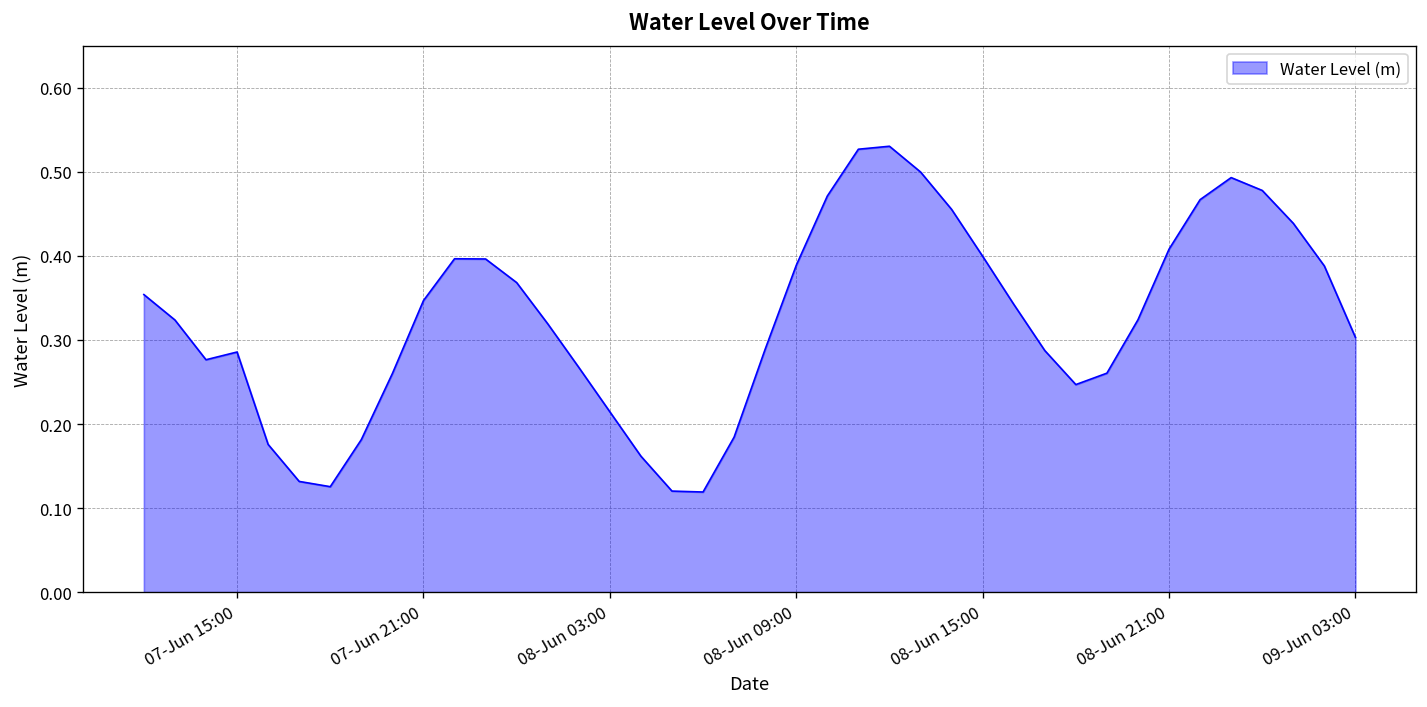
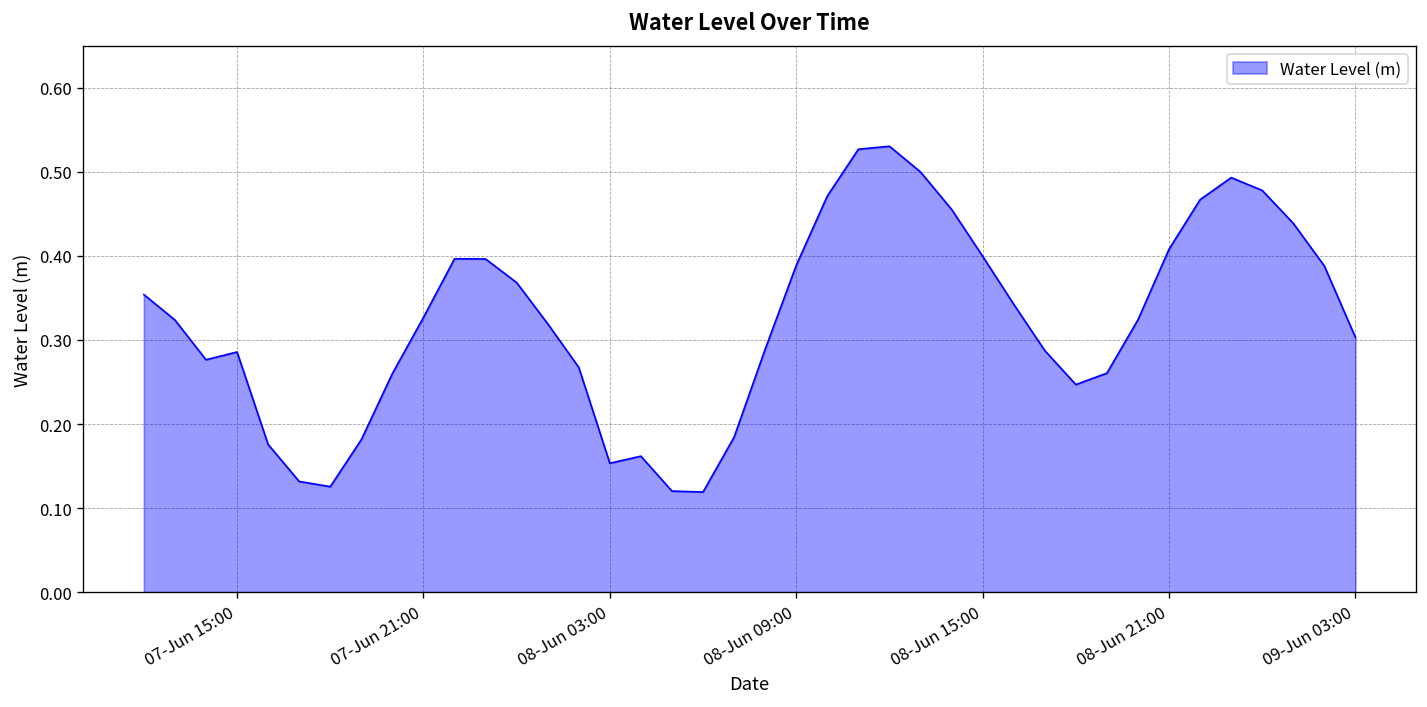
07-Jun 21:00: 0.35 -> 0.33
08-Jun 03:00: 0.21 -> 0.15
